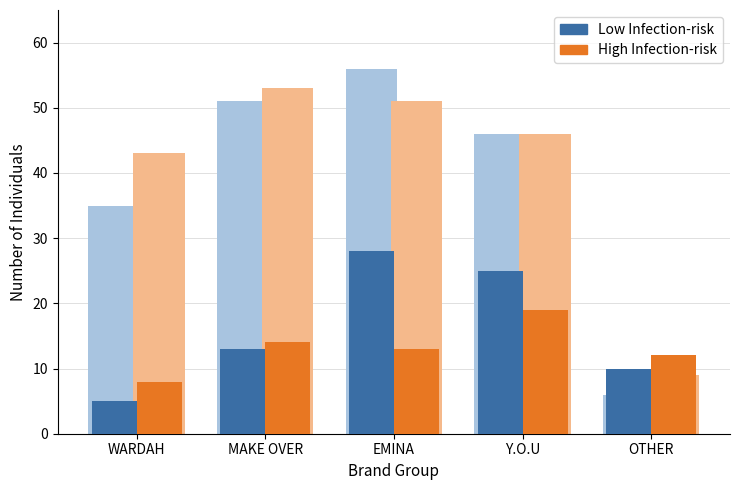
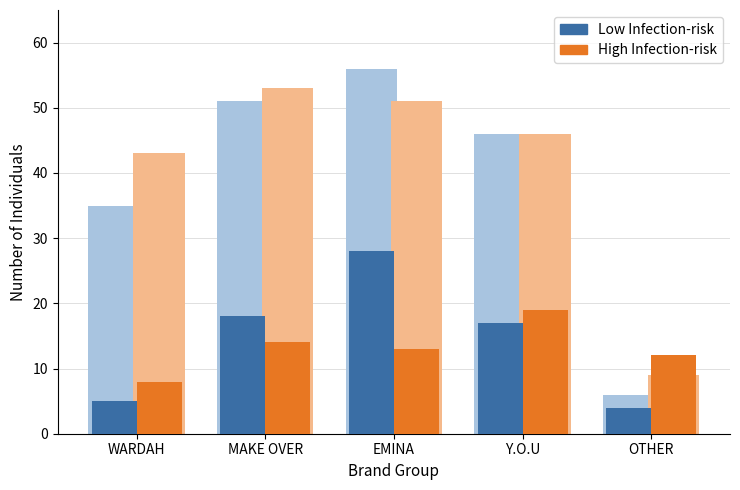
Low Infection-risk, MAKE OVER: 13 -> 18
Low Infection-risk, Y.O.U: 25 -> 17
Low Infection-risk, OTHER: 10 -> 4
